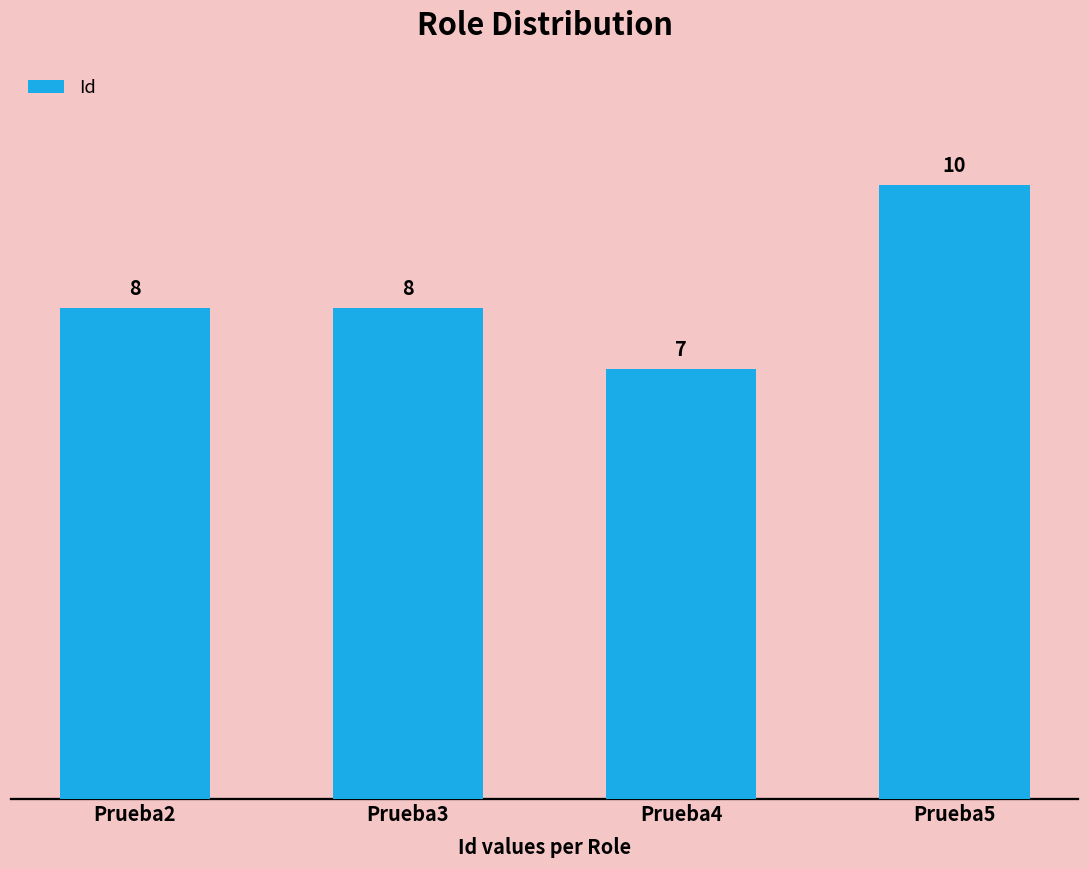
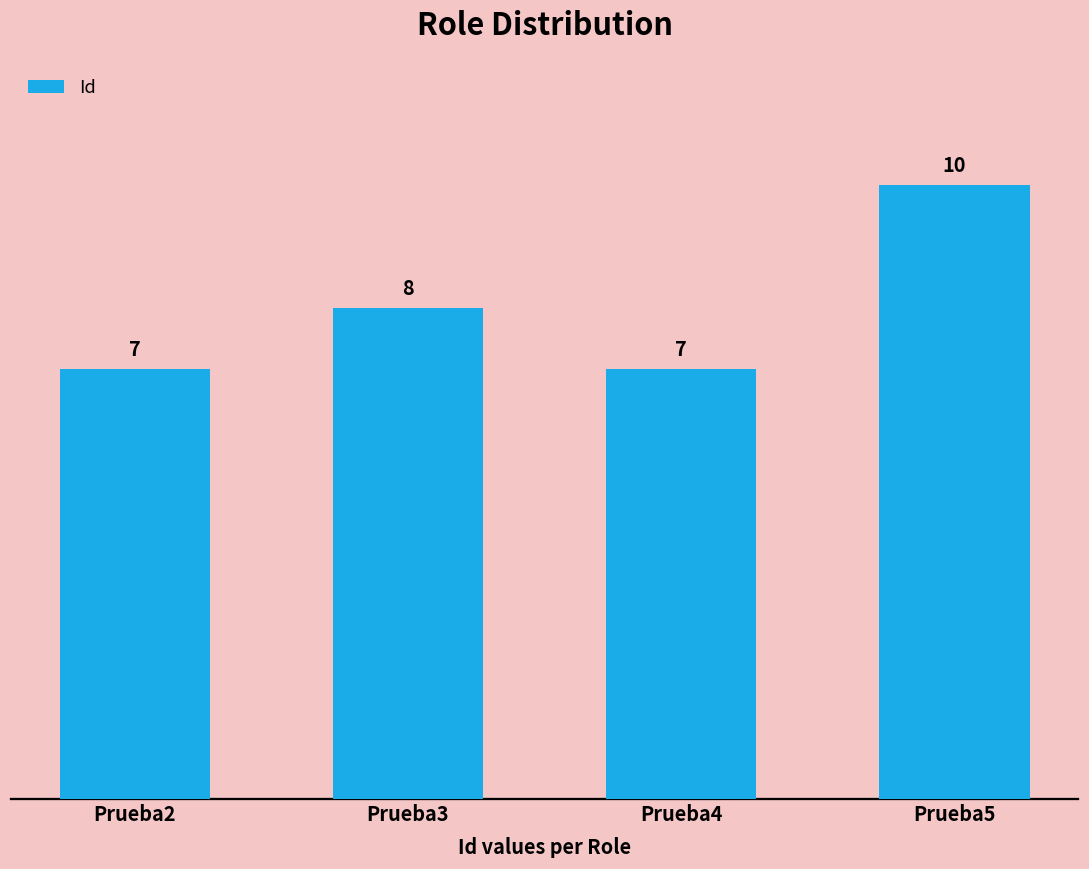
Prueba2: 8 -> 7
